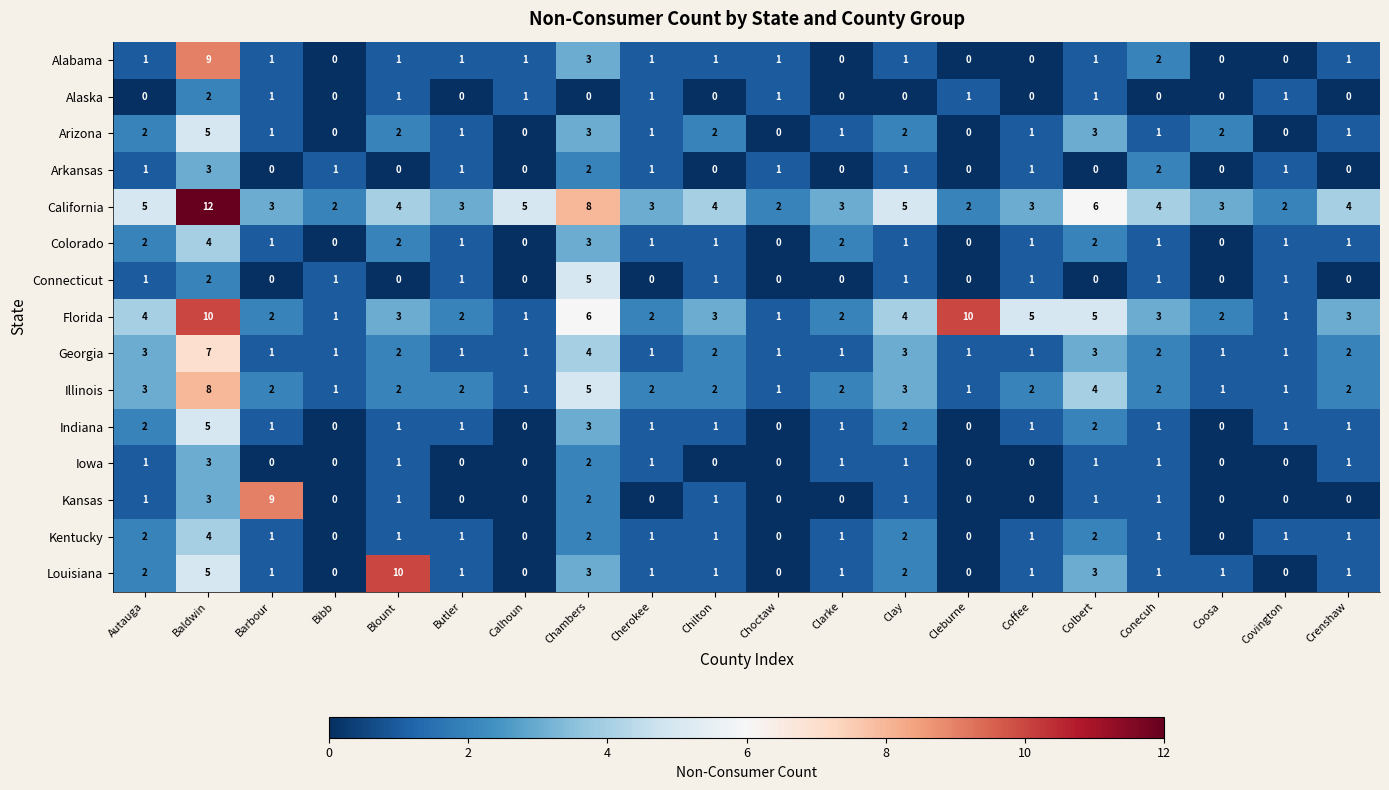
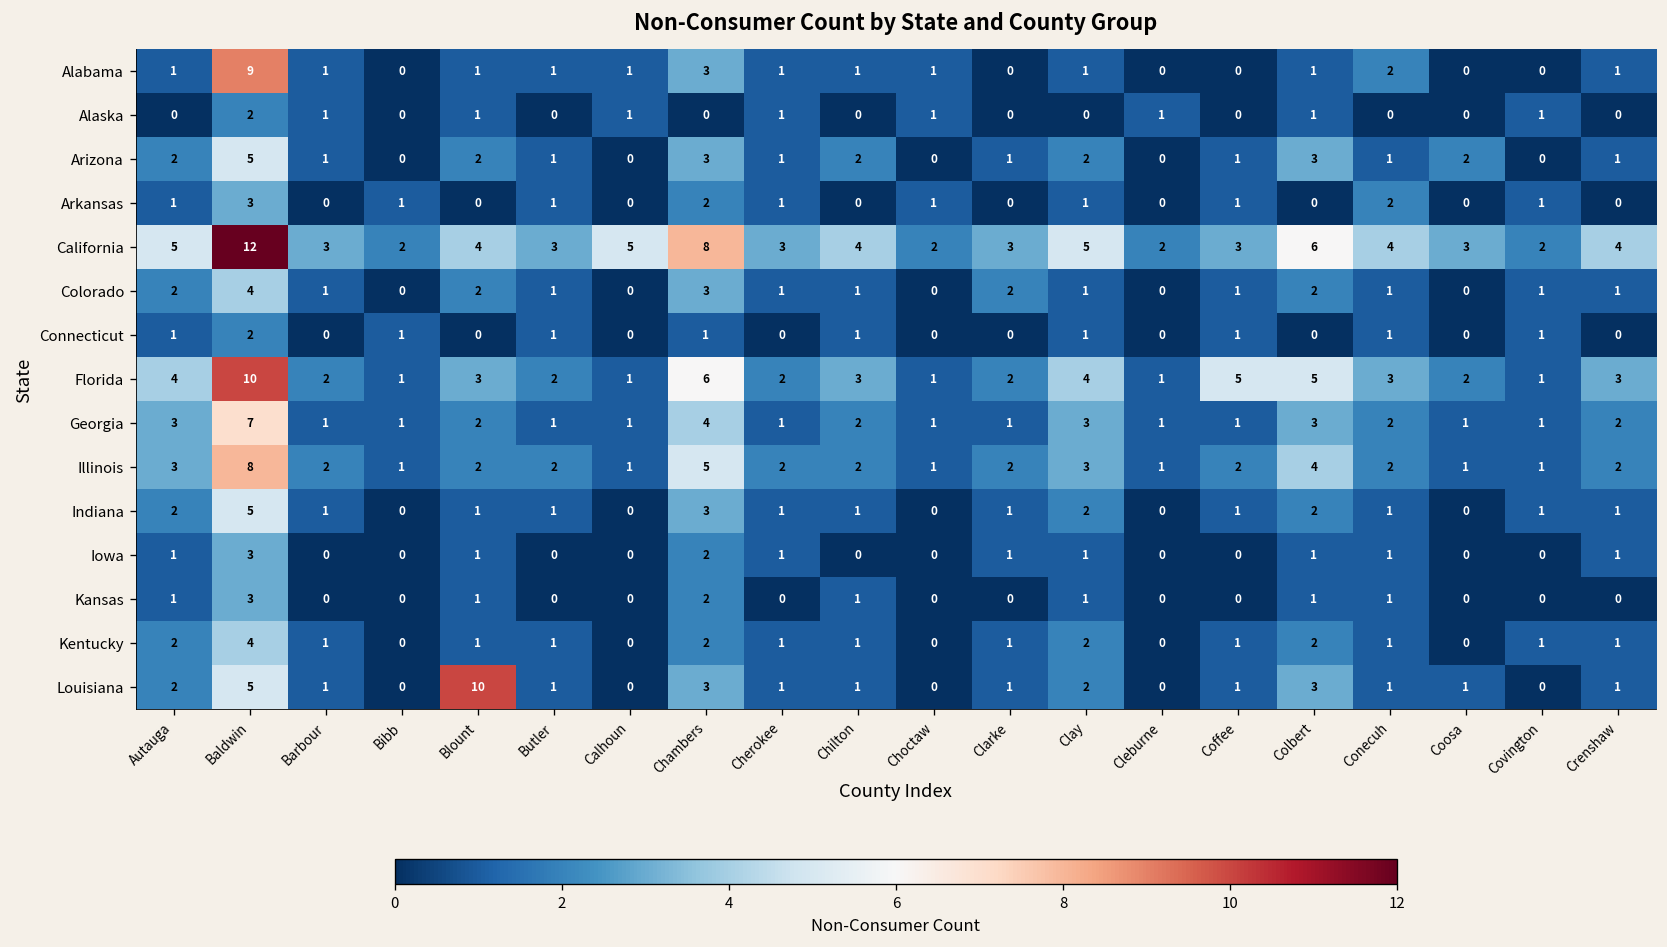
Connecticut, Chambers: 5 -> 1
Florida, Cleburne: 10 -> 1
Kansas, Barbour: 9 -> 0
